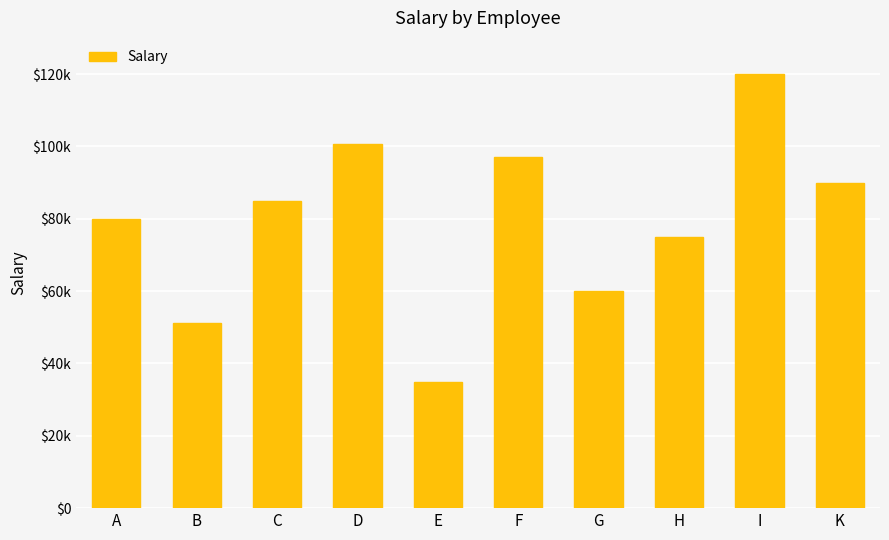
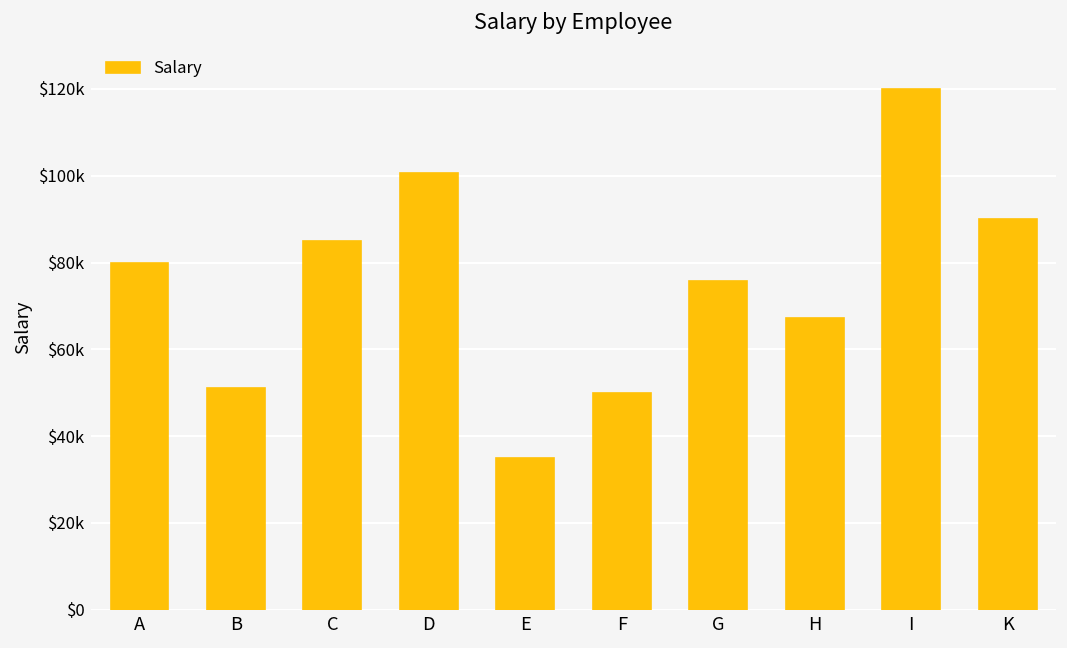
F: $97000 -> $50000
G: $60000 -> $76000
H: $75000 -> $67000
